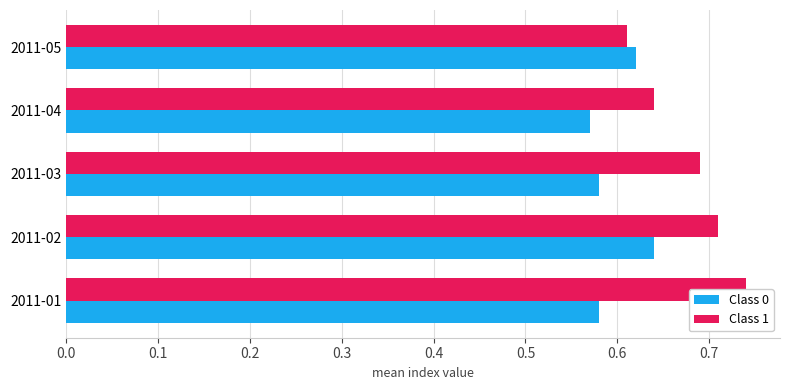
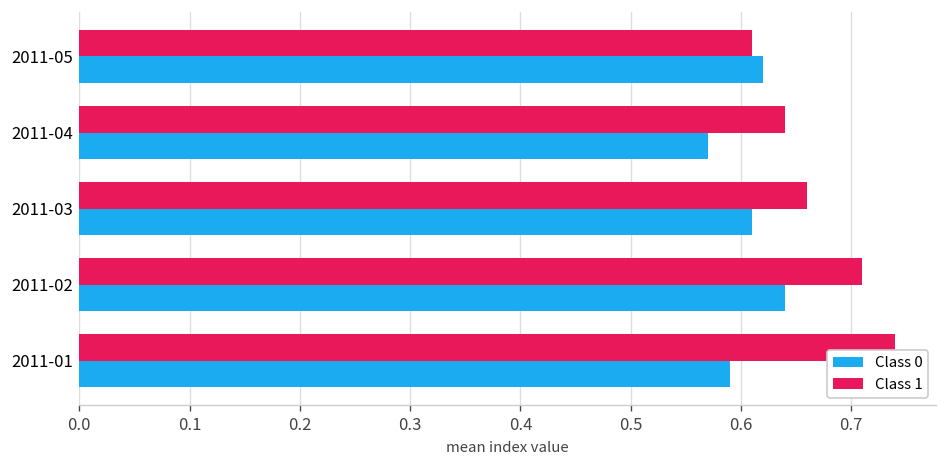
Class 1, 2011-03: 0.69 -> 0.66
Class 0, 2011-03: 0.58 -> 0.61
Class 0, 2011-01: 0.58 -> 0.59
